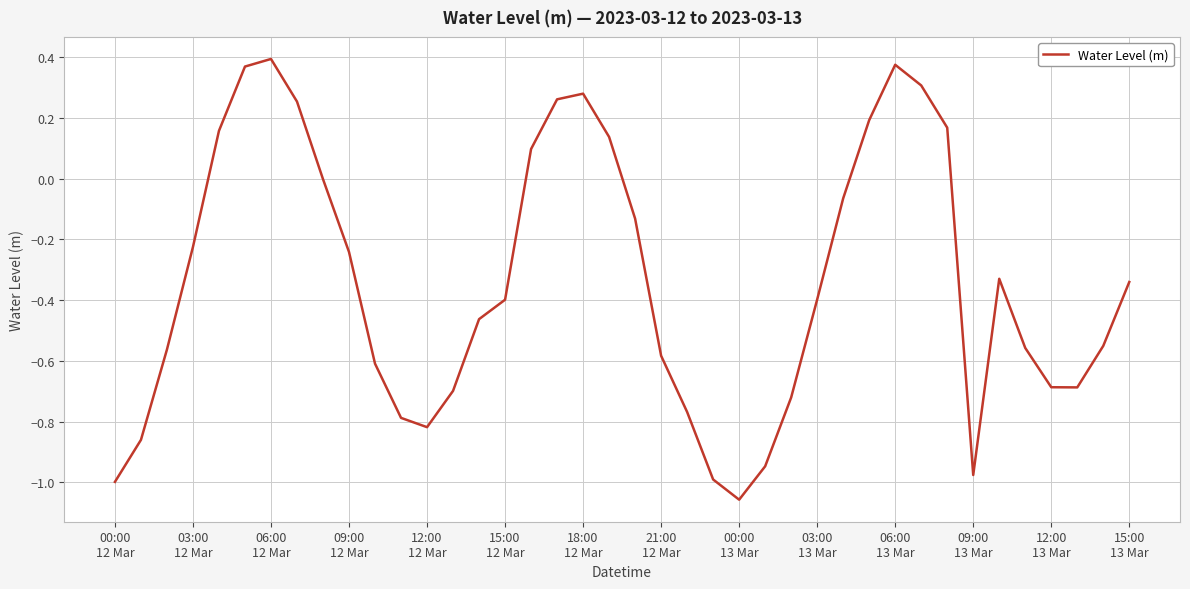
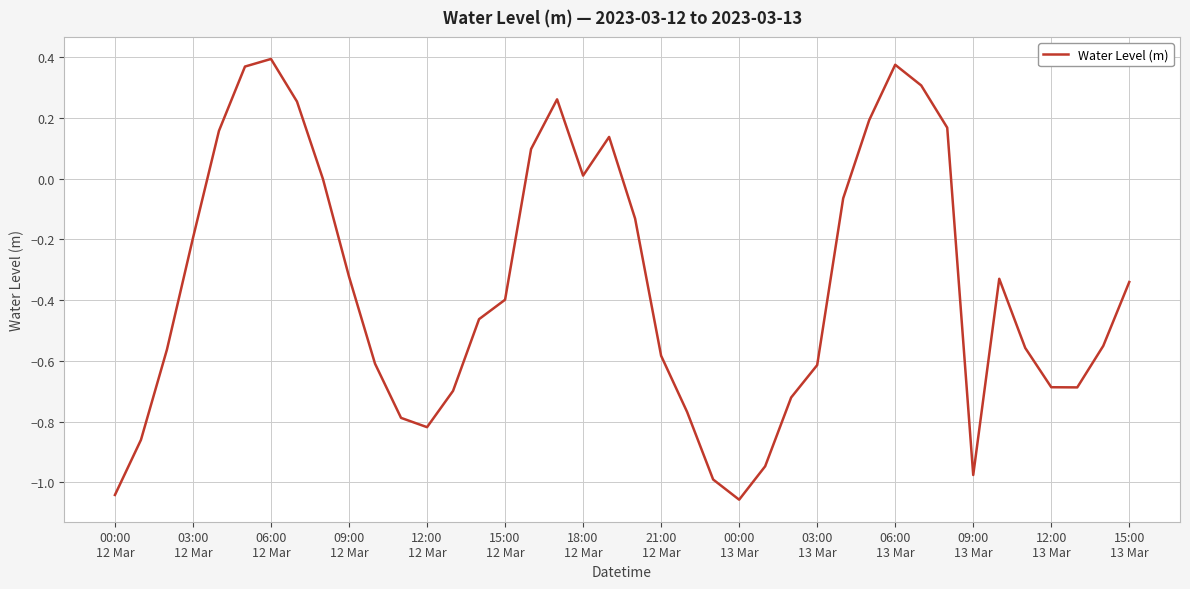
00:00 12 Mar: -1.00 -> -1.04
03:00 12 Mar: -0.22 -> -0.20
09:00 12 Mar: -0.24 -> -0.32
18:00 12 Mar: 0.28 -> 0.01
03:00 13 Mar: -0.40 -> -0.61
